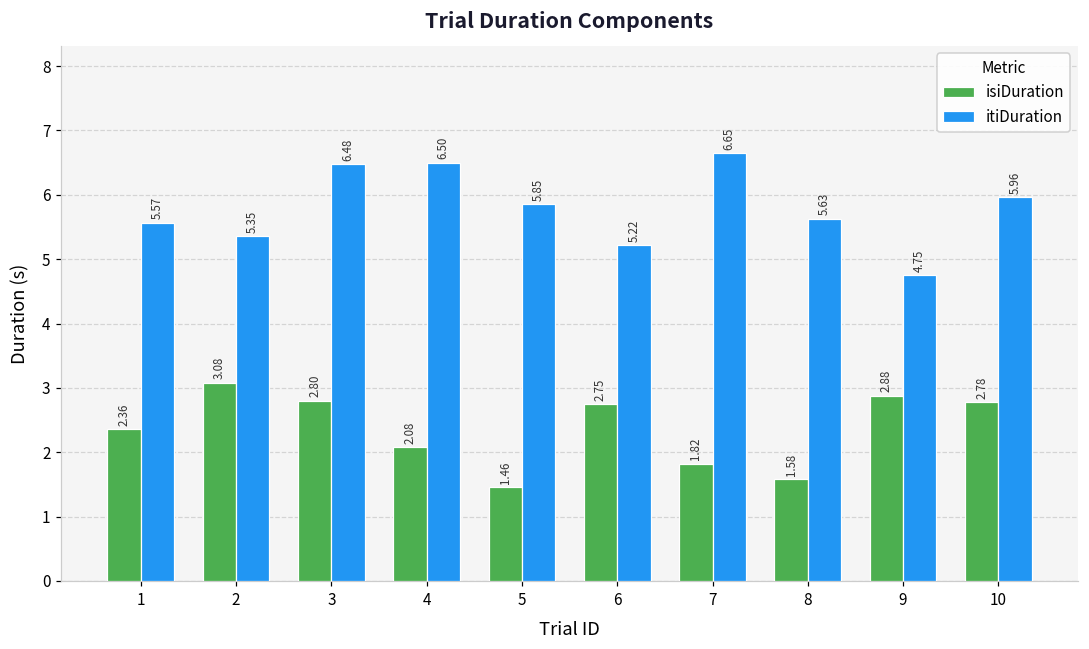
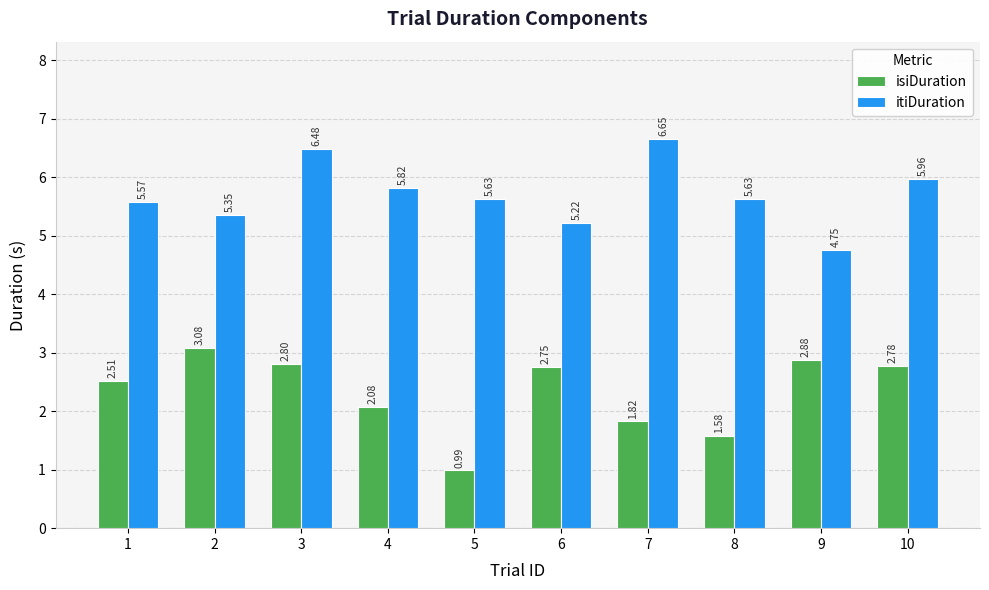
isiDuration, 1: 2.36 -> 2.51
itiDuration, 4: 6.50 -> 5.82
isiDuration, 5: 1.46 -> 0.99
itiDuration, 5: 5.85 -> 5.63
